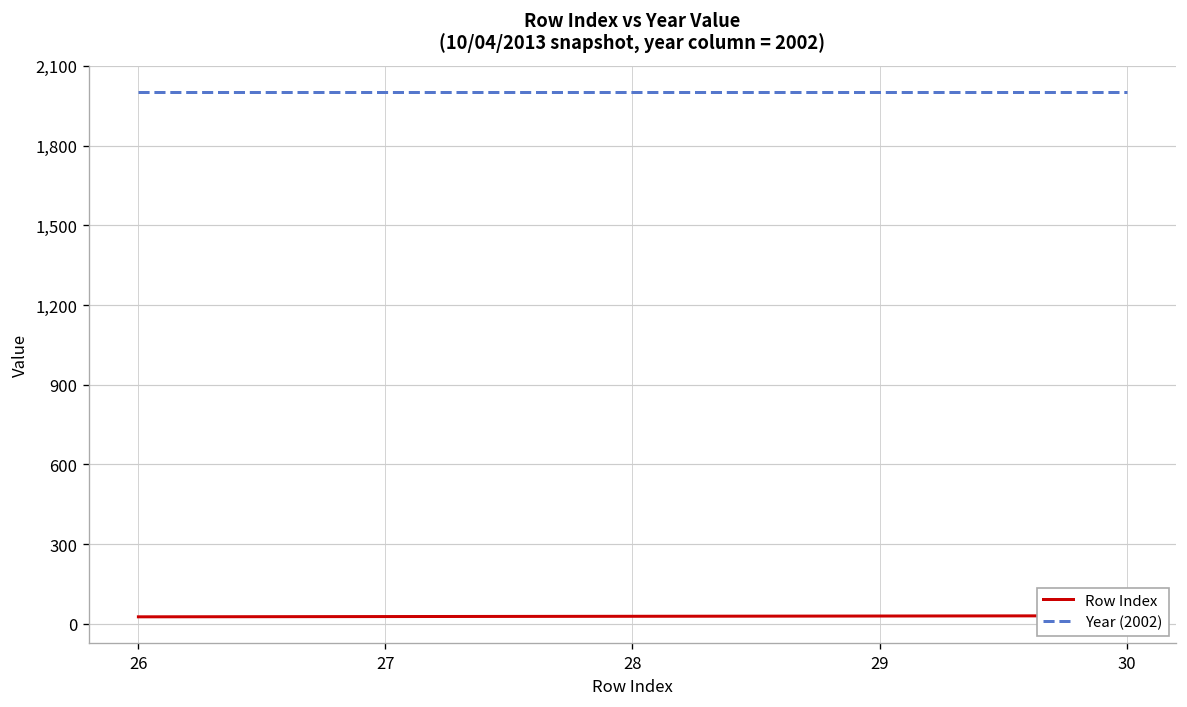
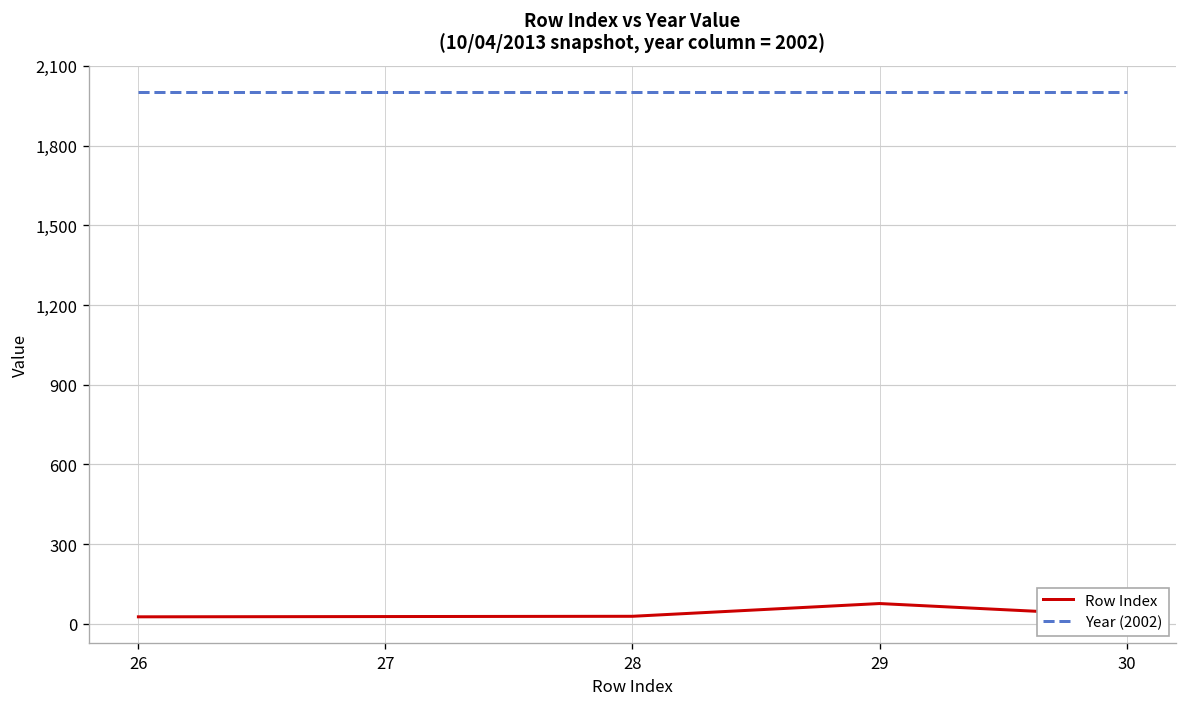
Row Index, 29: 30 -> 80
